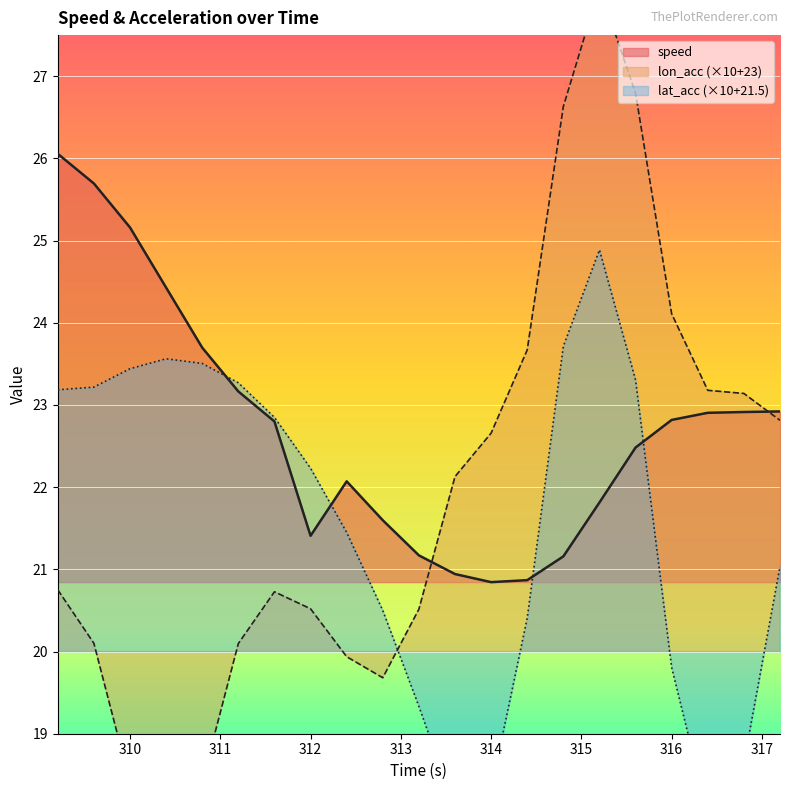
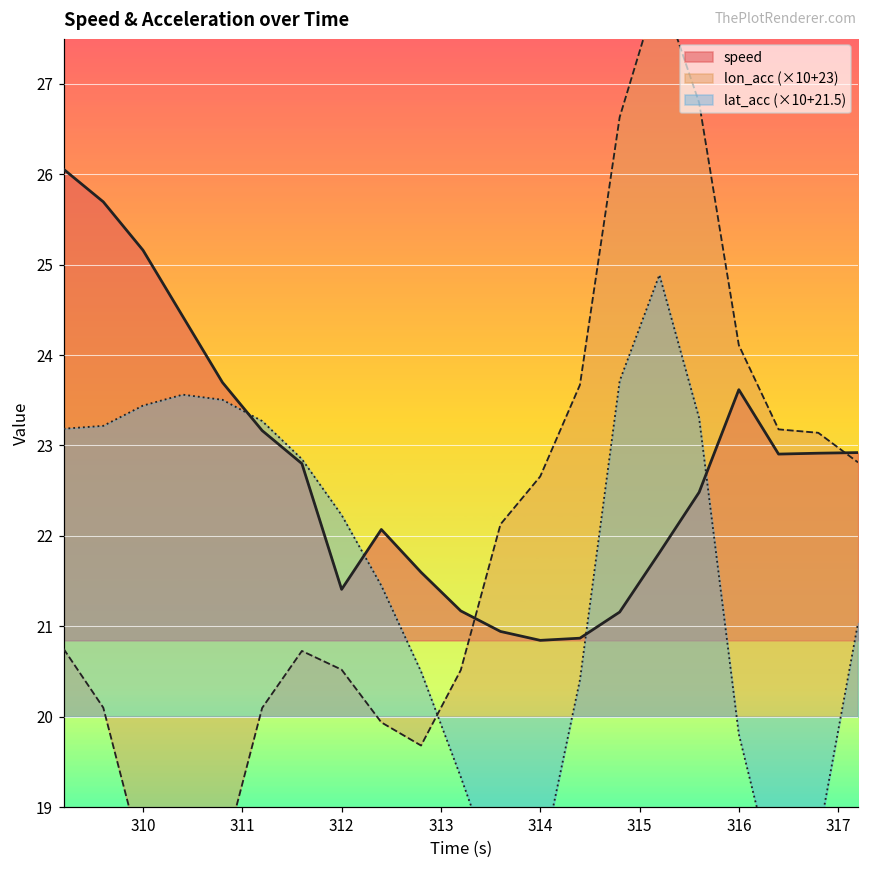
speed, 316: 22.8 -> 23.6
